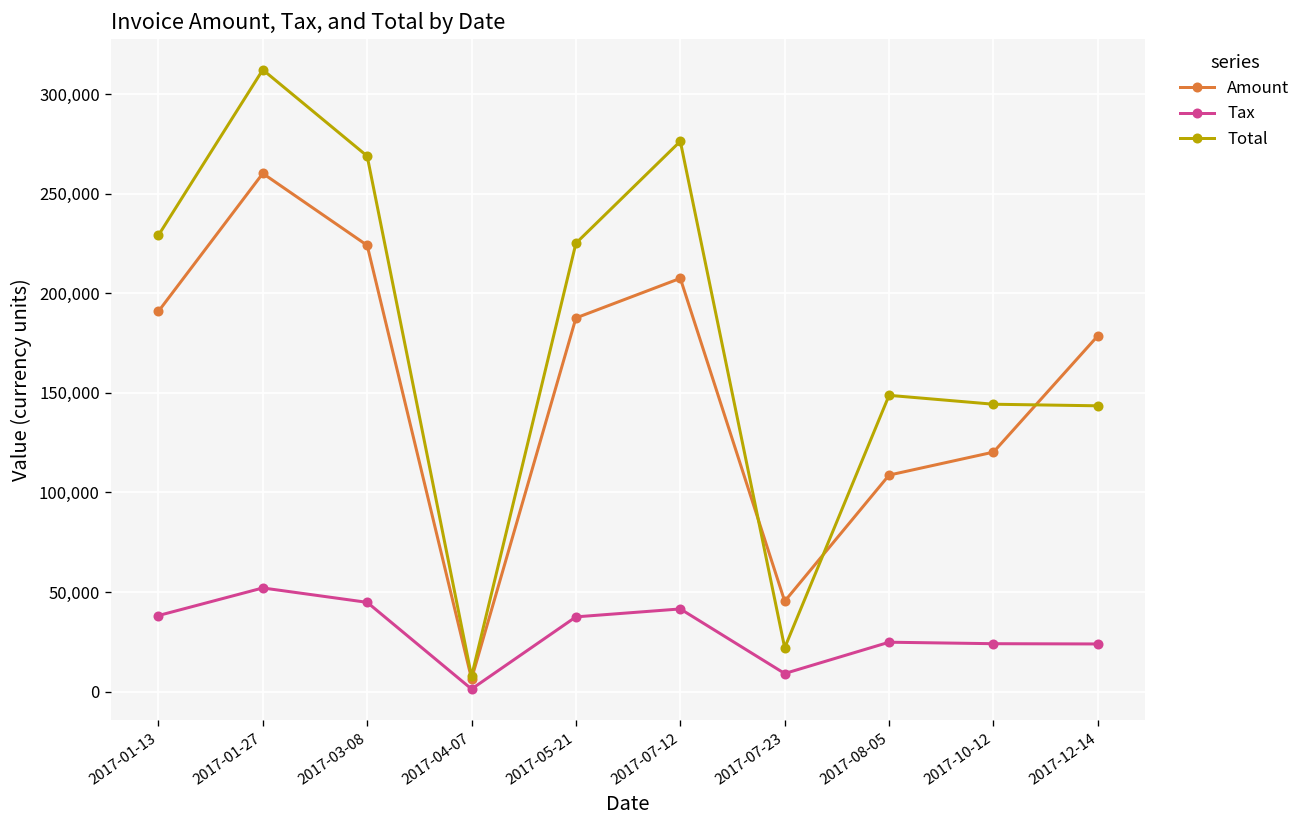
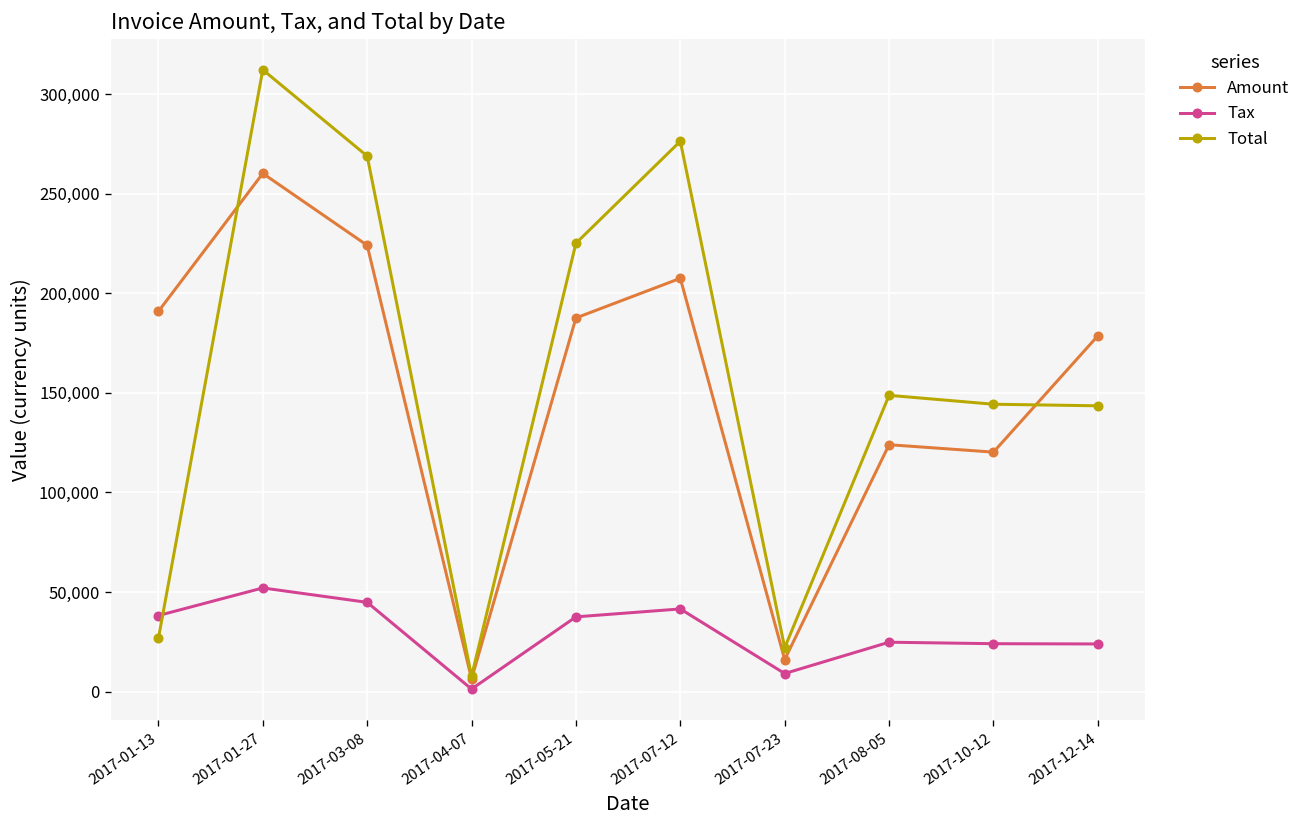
Total, 2017-01-13: 229,000 -> 27,000
Amount, 2017-07-23: 45,000 -> 16,000
Amount, 2017-08-05: 109,000 -> 124,000
